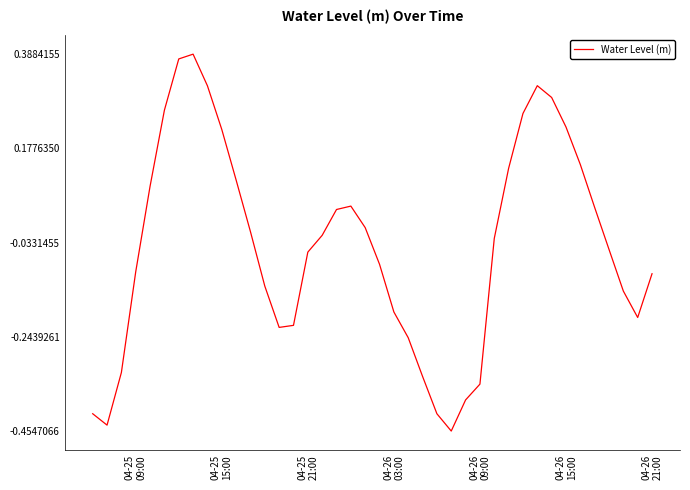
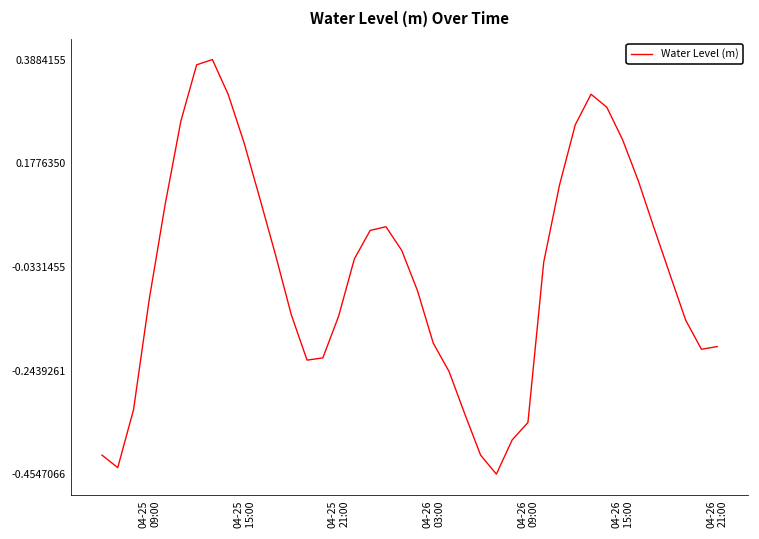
04-25 21:00: -0.05 -> -0.13
04-26 21:00: -0.10 -> -0.20
